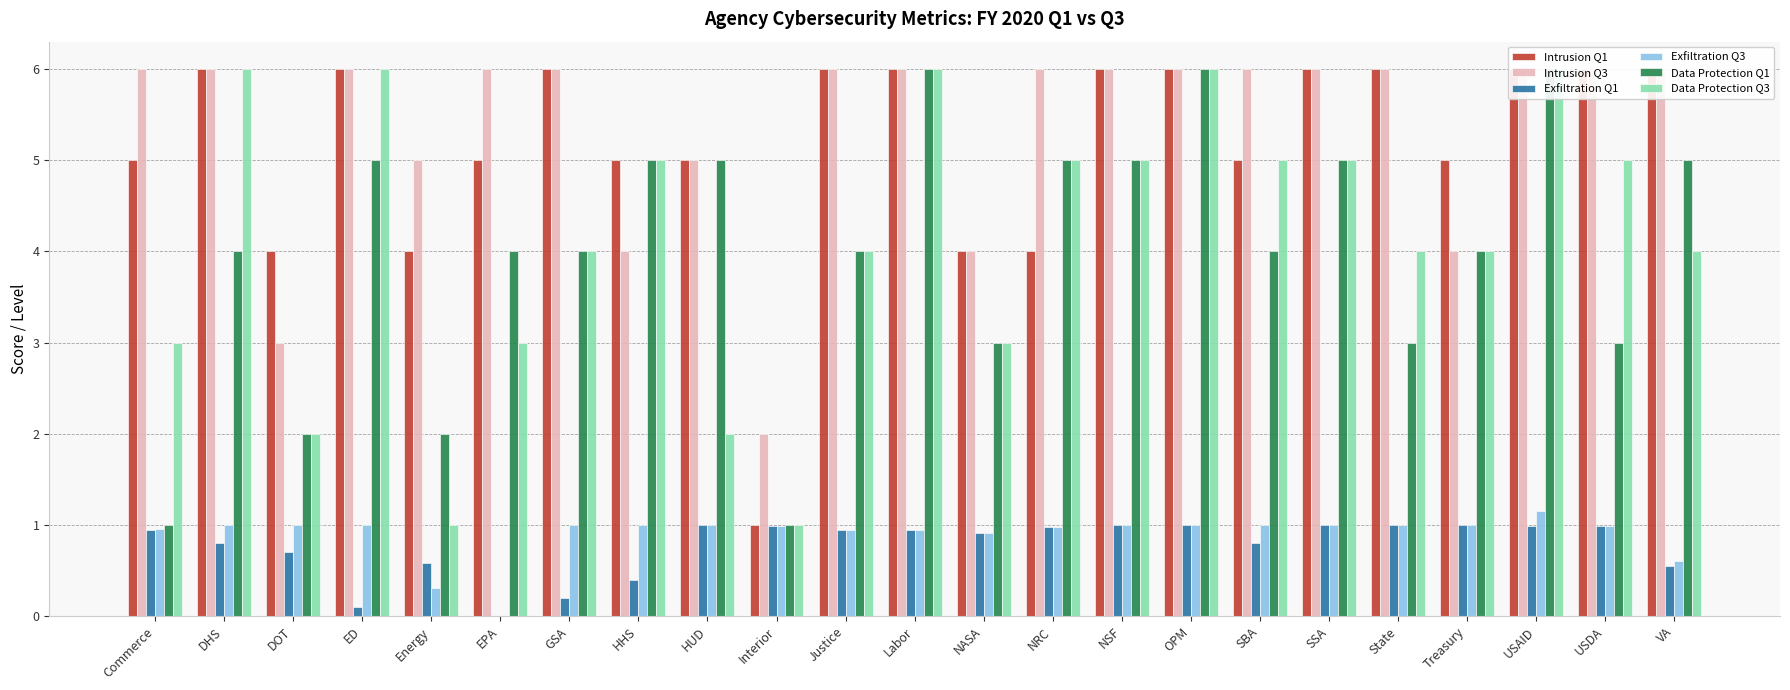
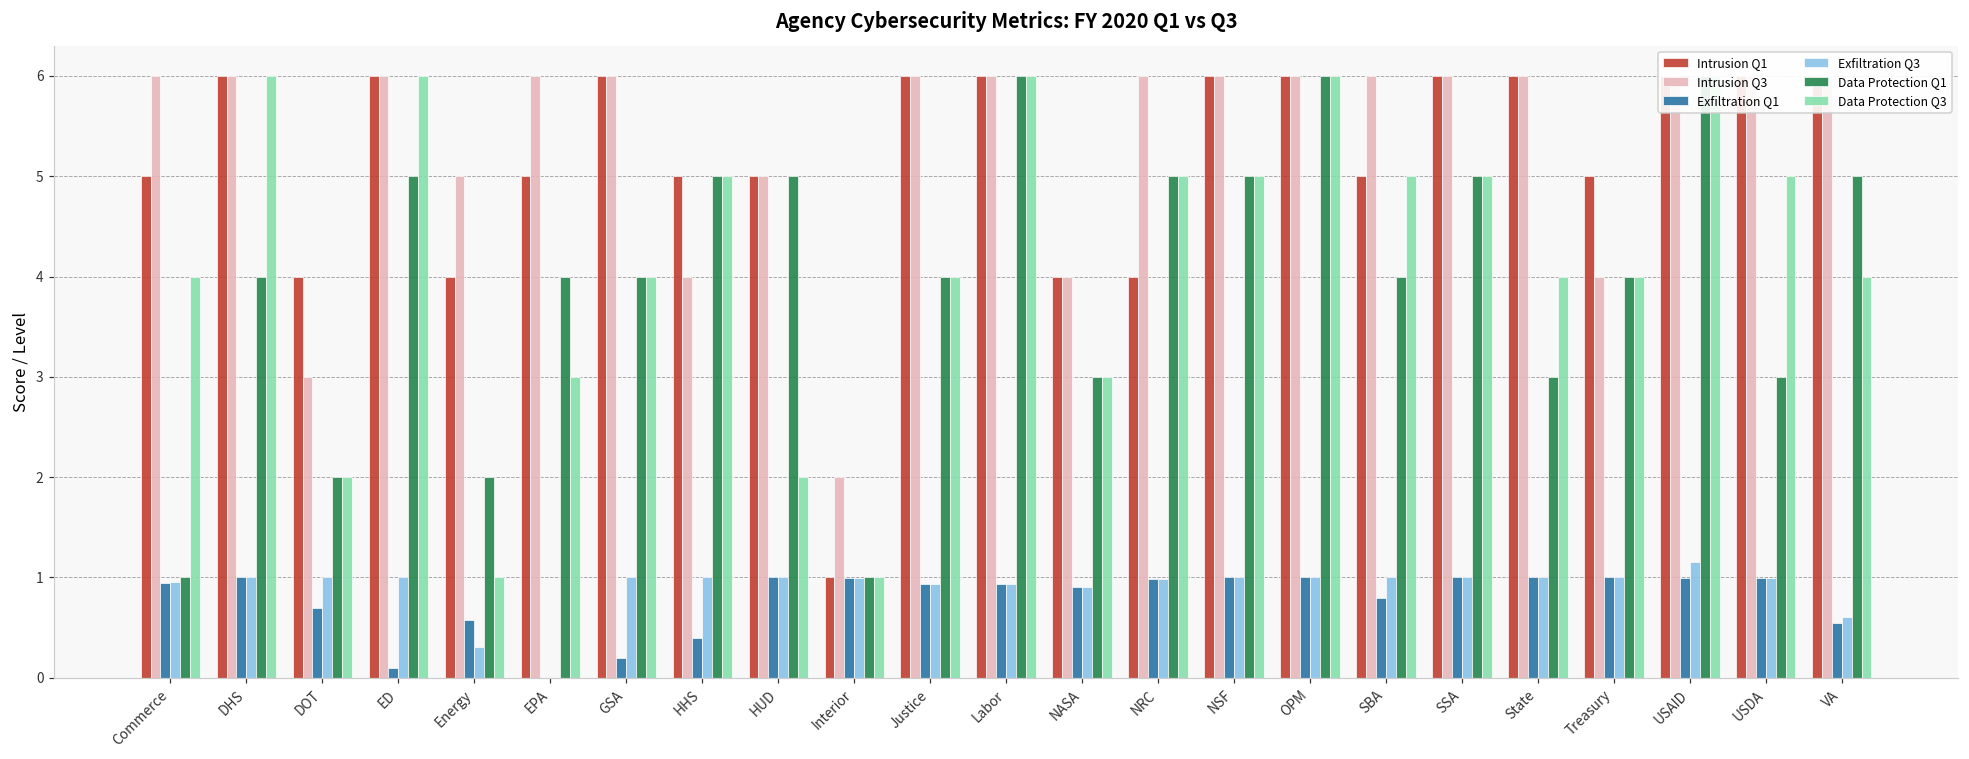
Data Protection Q3, Commerce: 3 -> 4
Exfiltration Q1, DHS: 0.8 -> 1.0
